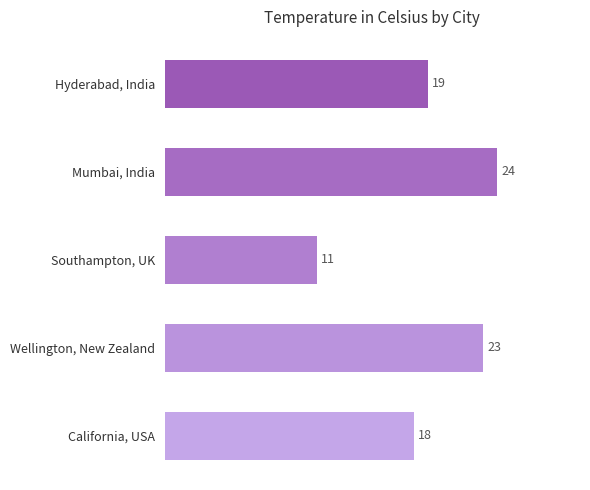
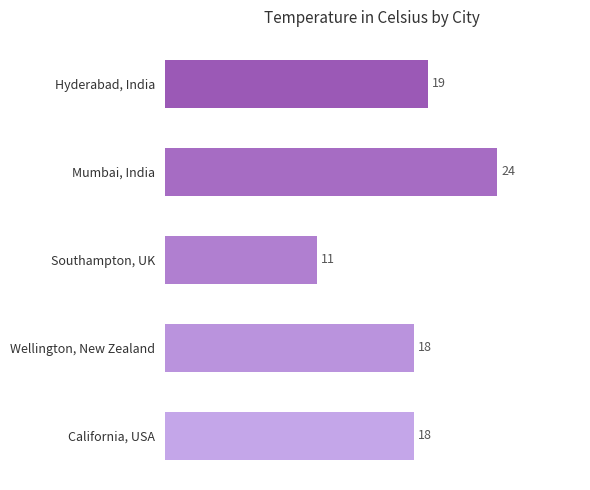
Wellington, New Zealand: 23 -> 18
